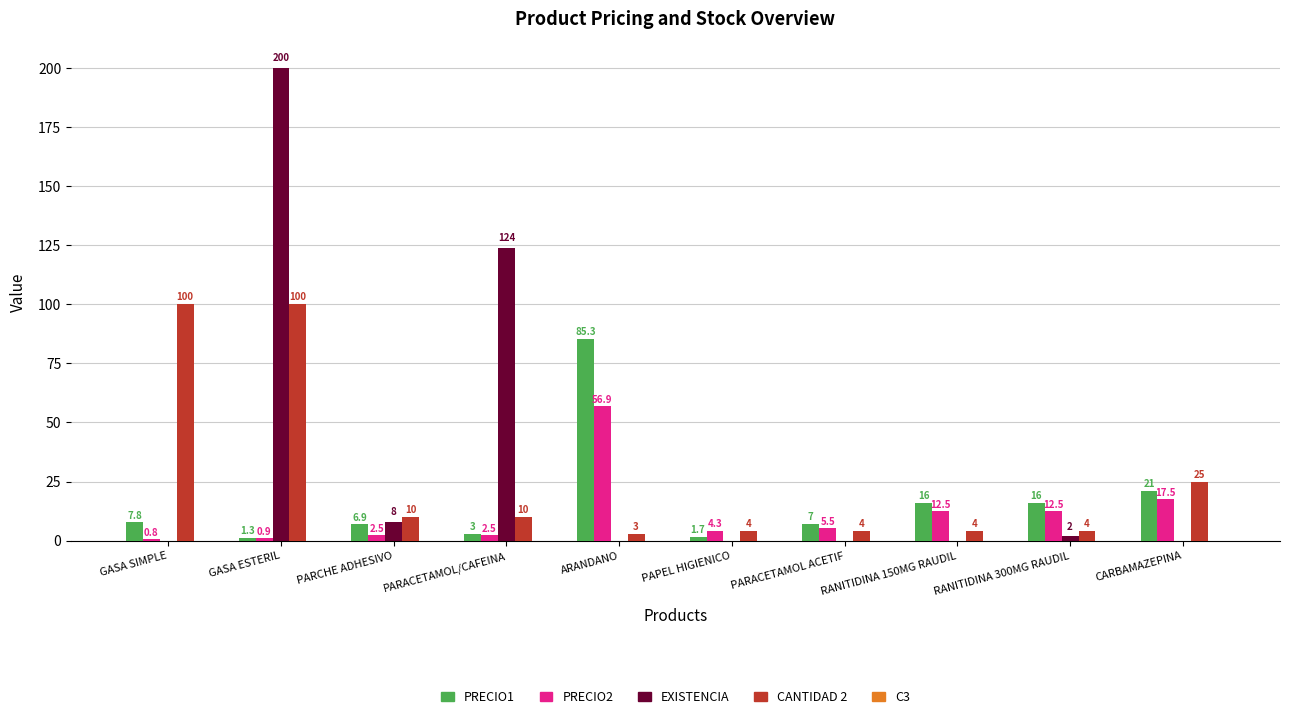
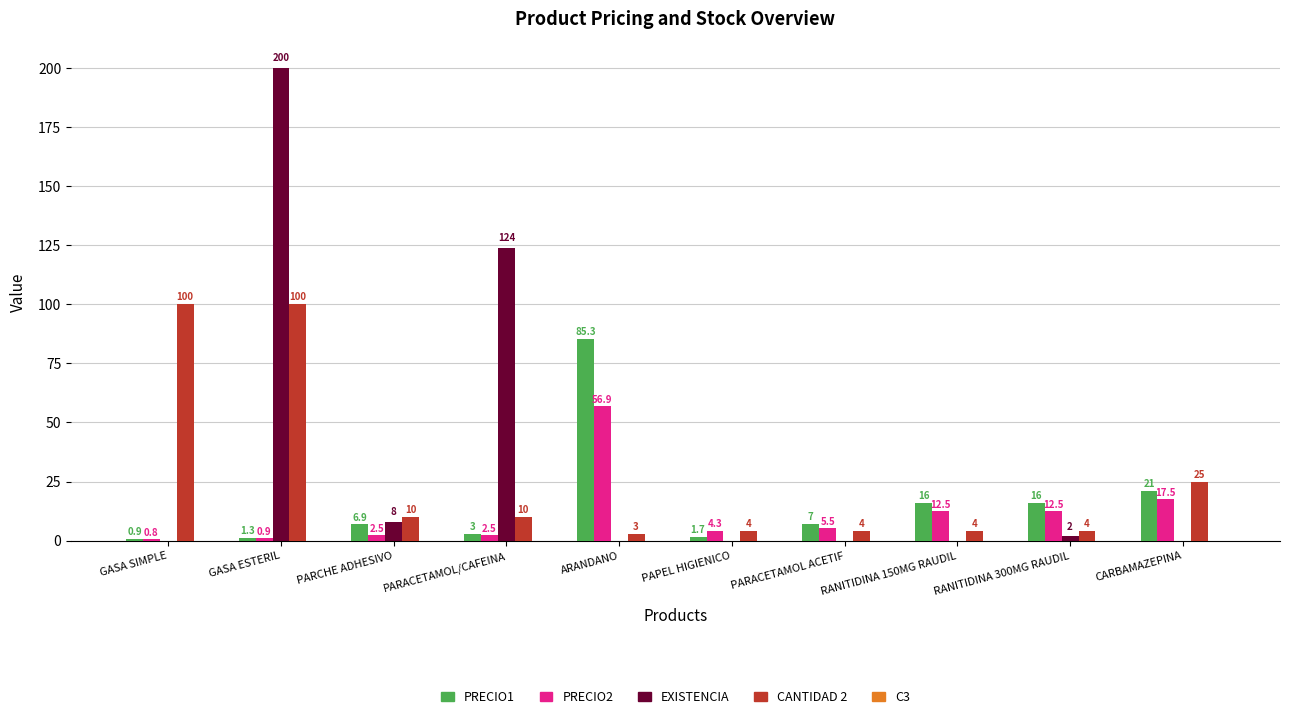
PRECIO1, GASA SIMPLE: 7.8 -> 0.9
